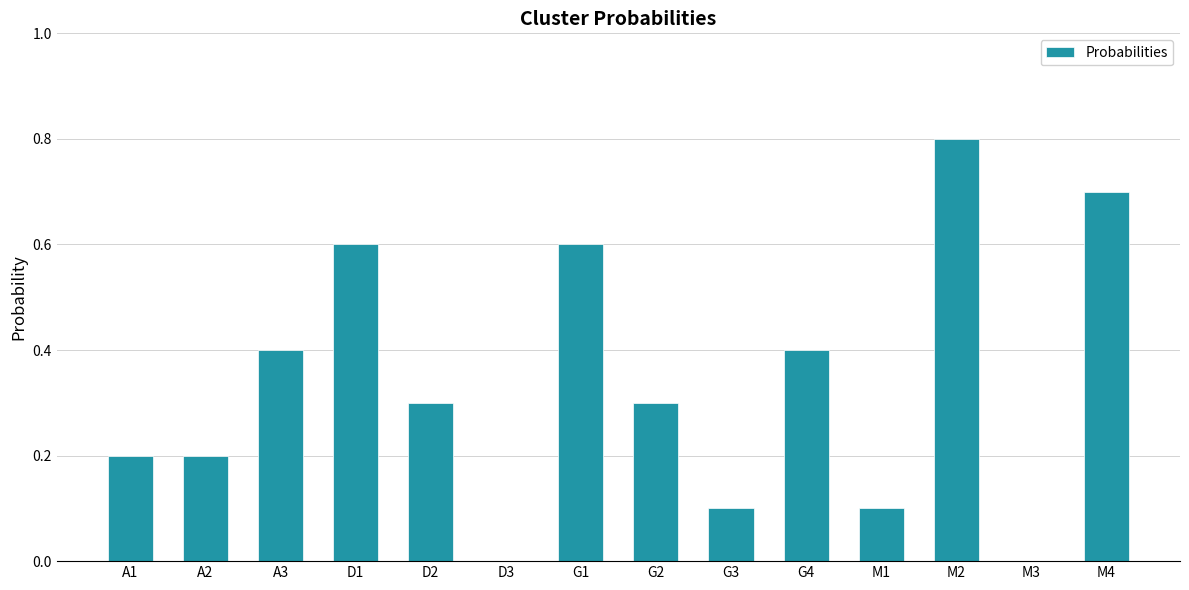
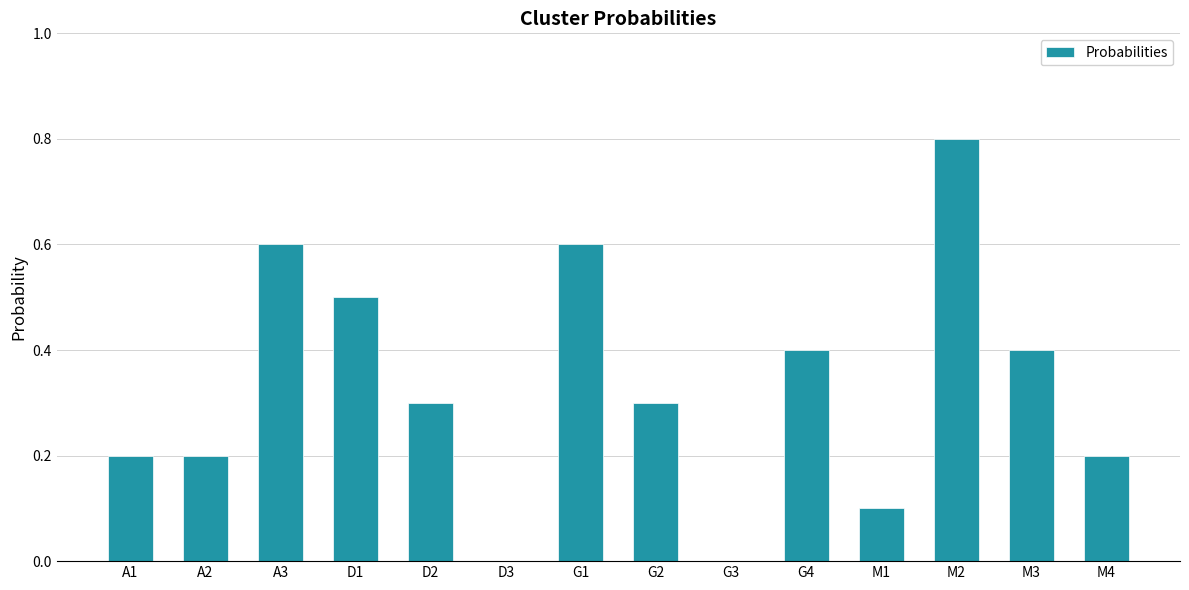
A3: 0.4 -> 0.6
D1: 0.6 -> 0.5
G3: 0.1 -> 0.0
M3: 0.0 -> 0.4
M4: 0.7 -> 0.2
